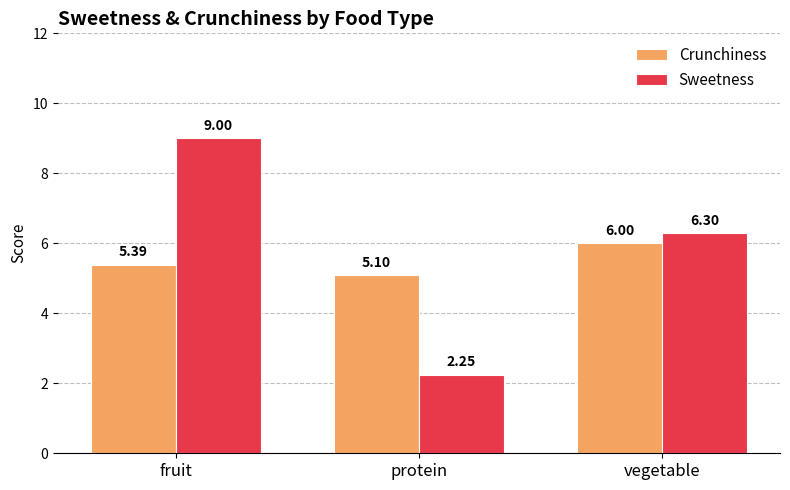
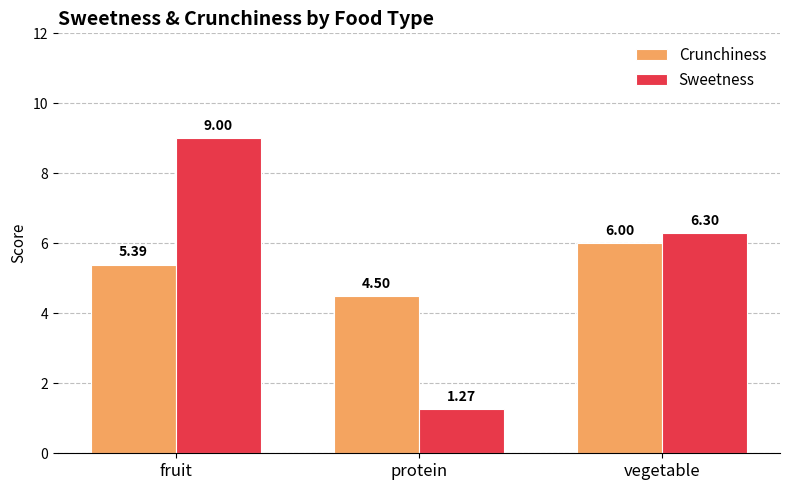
Crunchiness, protein: 5.10 -> 4.50
Sweetness, protein: 2.25 -> 1.27
